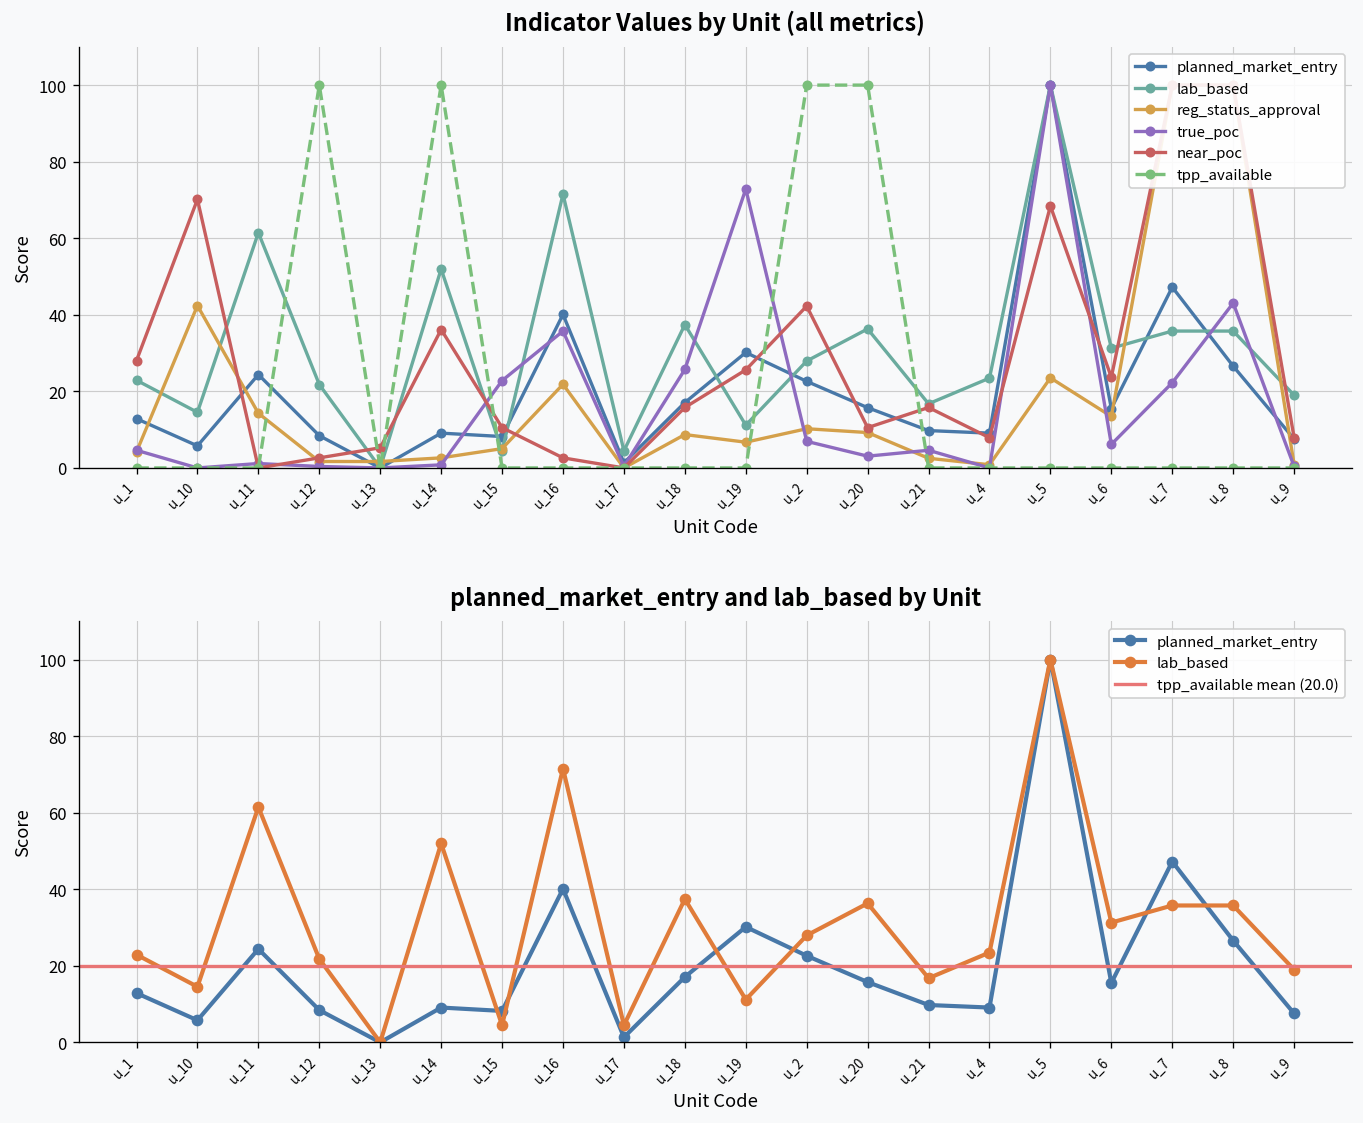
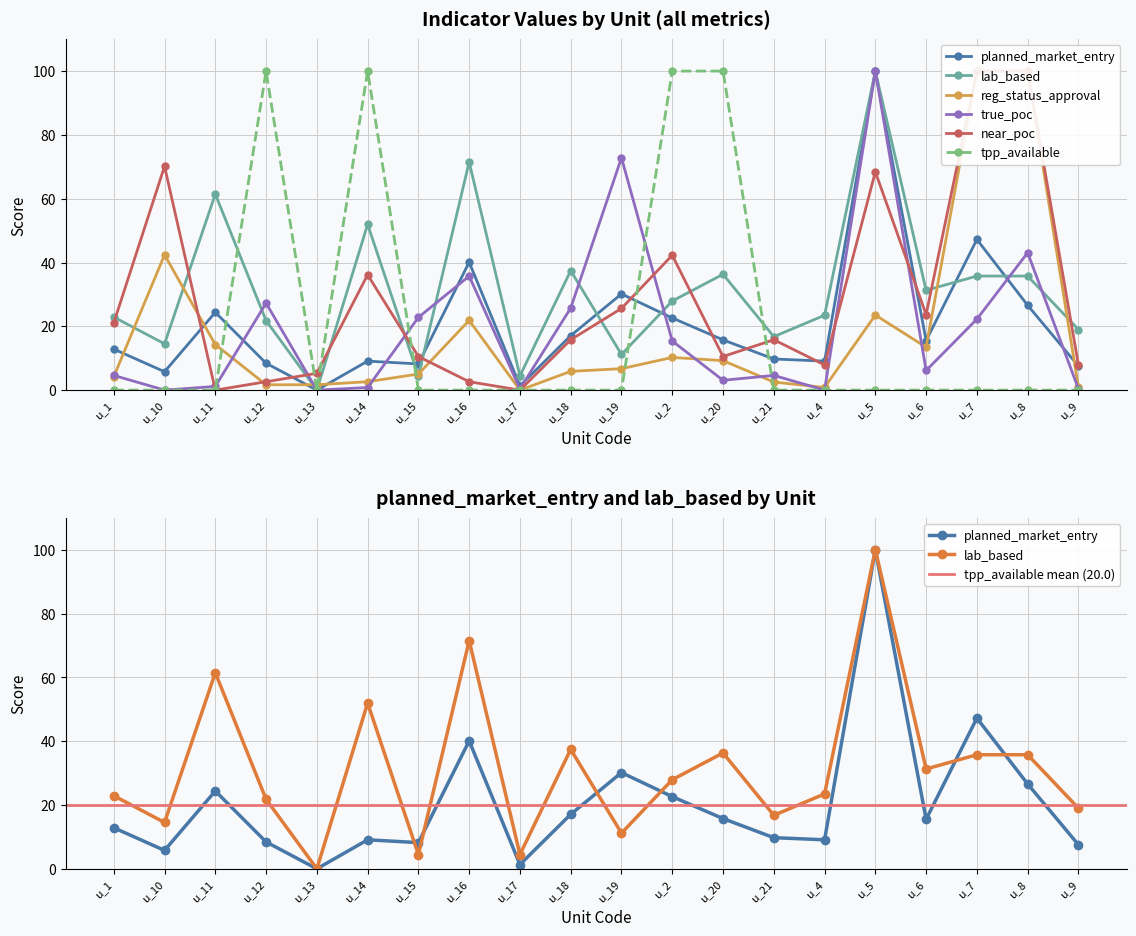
Indicator Values by Unit (all metrics), near_poc, u_1: 28 -> 21
Indicator Values by Unit (all metrics), true_poc, u_12: 0 -> 27
Indicator Values by Unit (all metrics), reg_status_approval, u_18: 9 -> 6
Indicator Values by Unit (all metrics), true_poc, u_2: 7 -> 15
